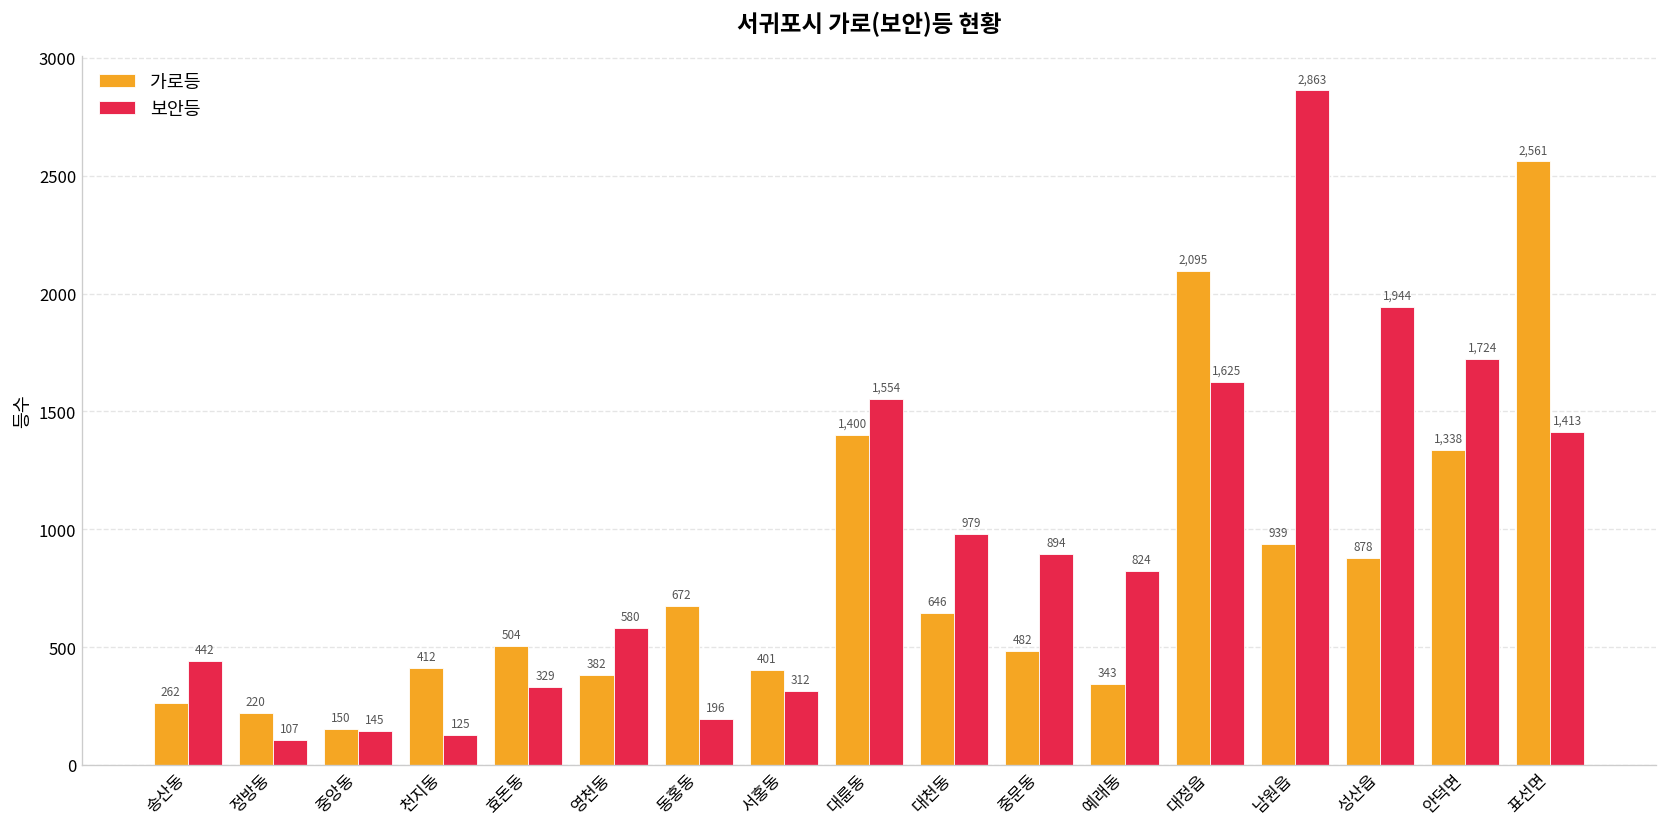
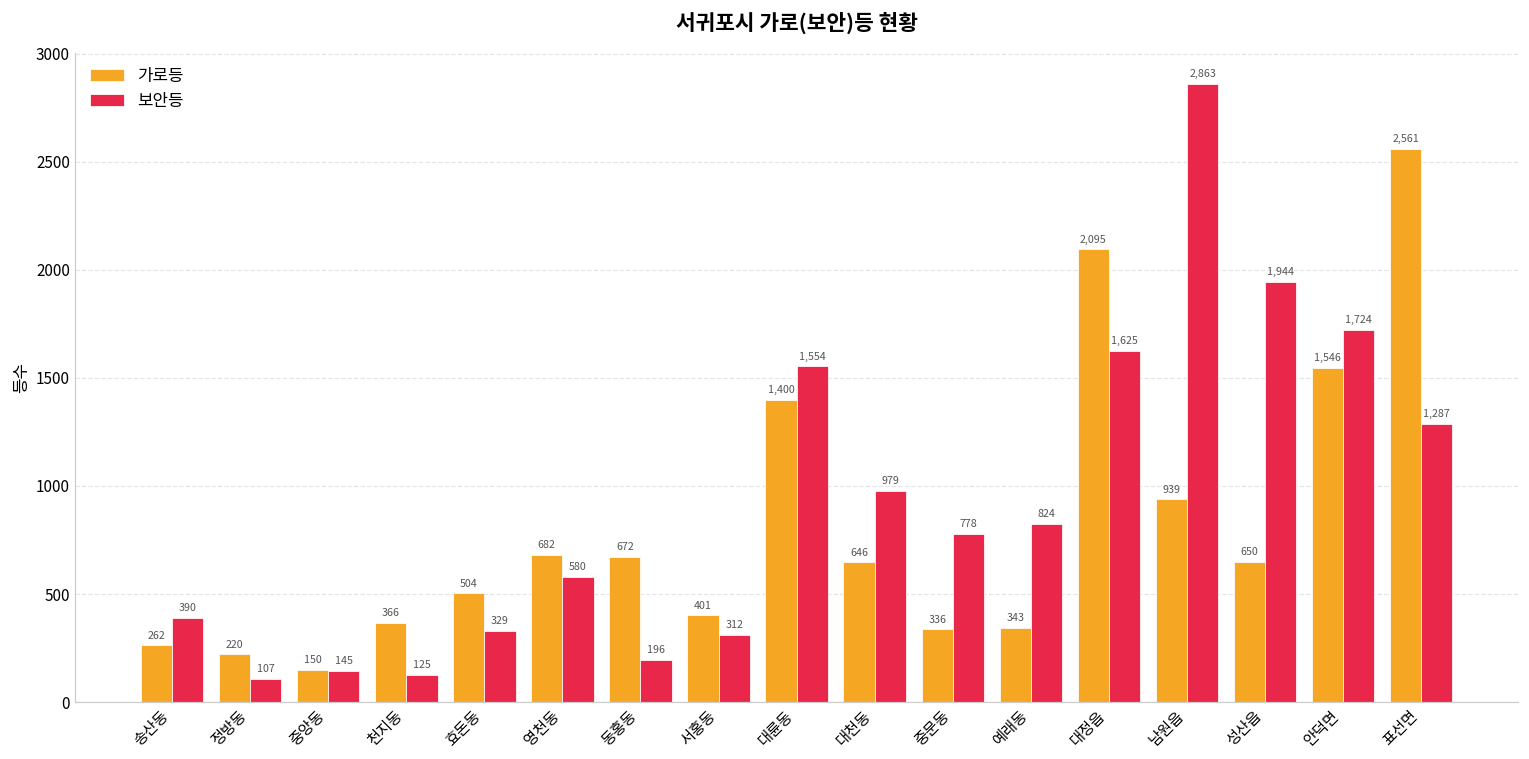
보안등, 송산동: 442 -> 390
가로등, 천지동: 412 -> 366
가로등, 영천동: 382 -> 682
가로등, 중문동: 482 -> 336
보안등, 중문동: 894 -> 778
가로등, 성산읍: 878 -> 650
가로등, 안덕면: 1,338 -> 1,546
보안등, 표선면: 1,413 -> 1,287
